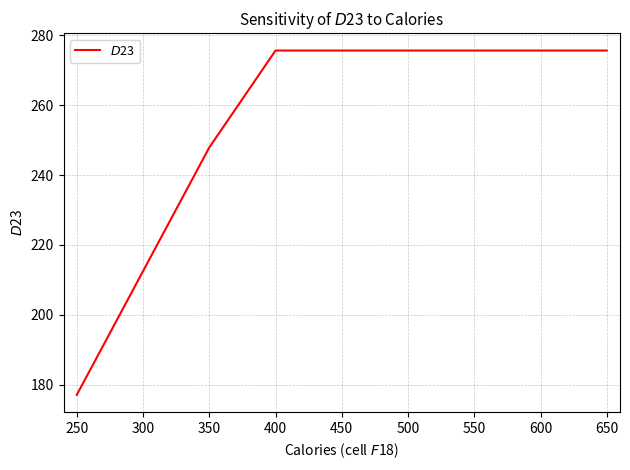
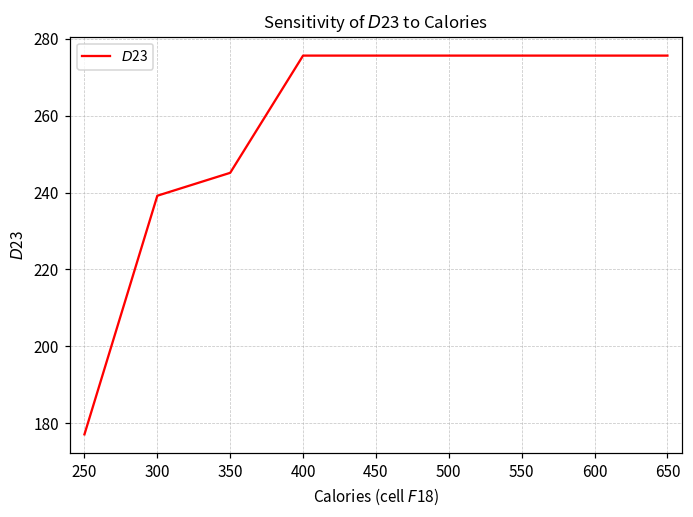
300: 213 -> 239
350: 248 -> 245
